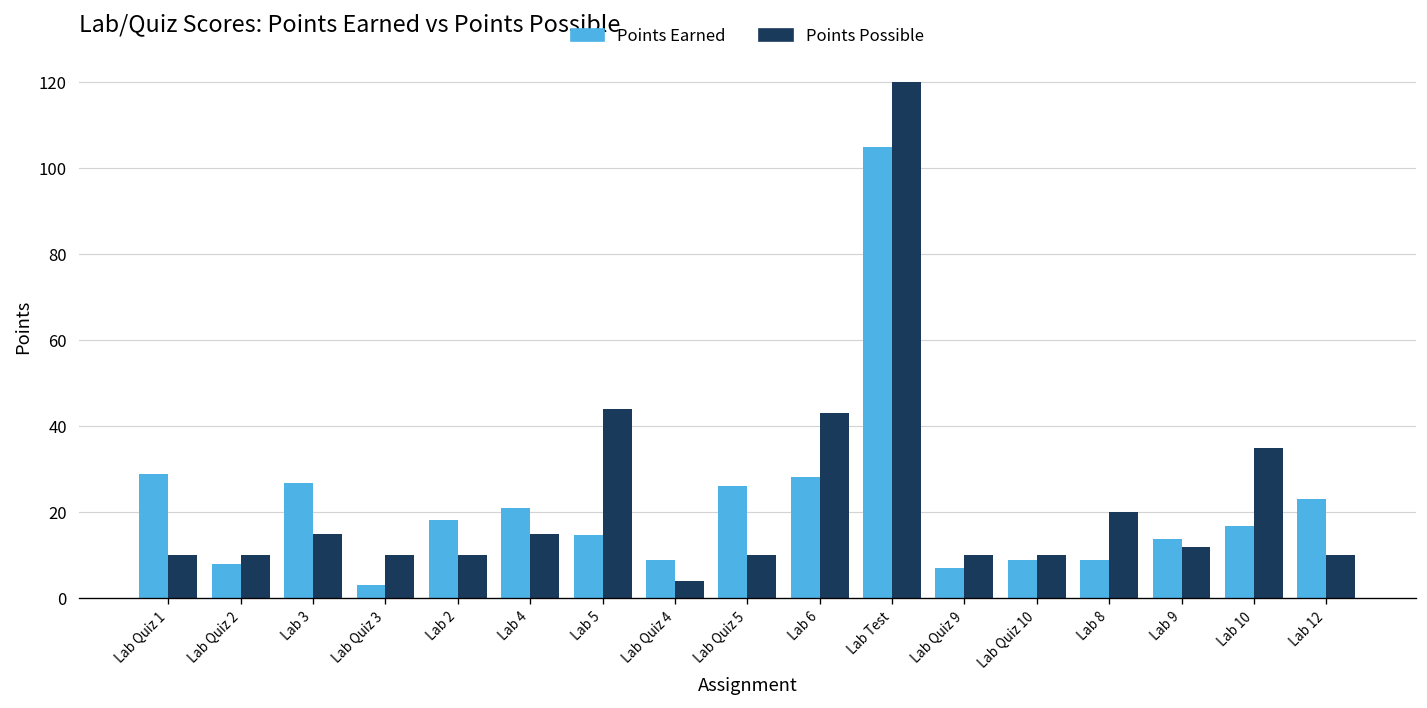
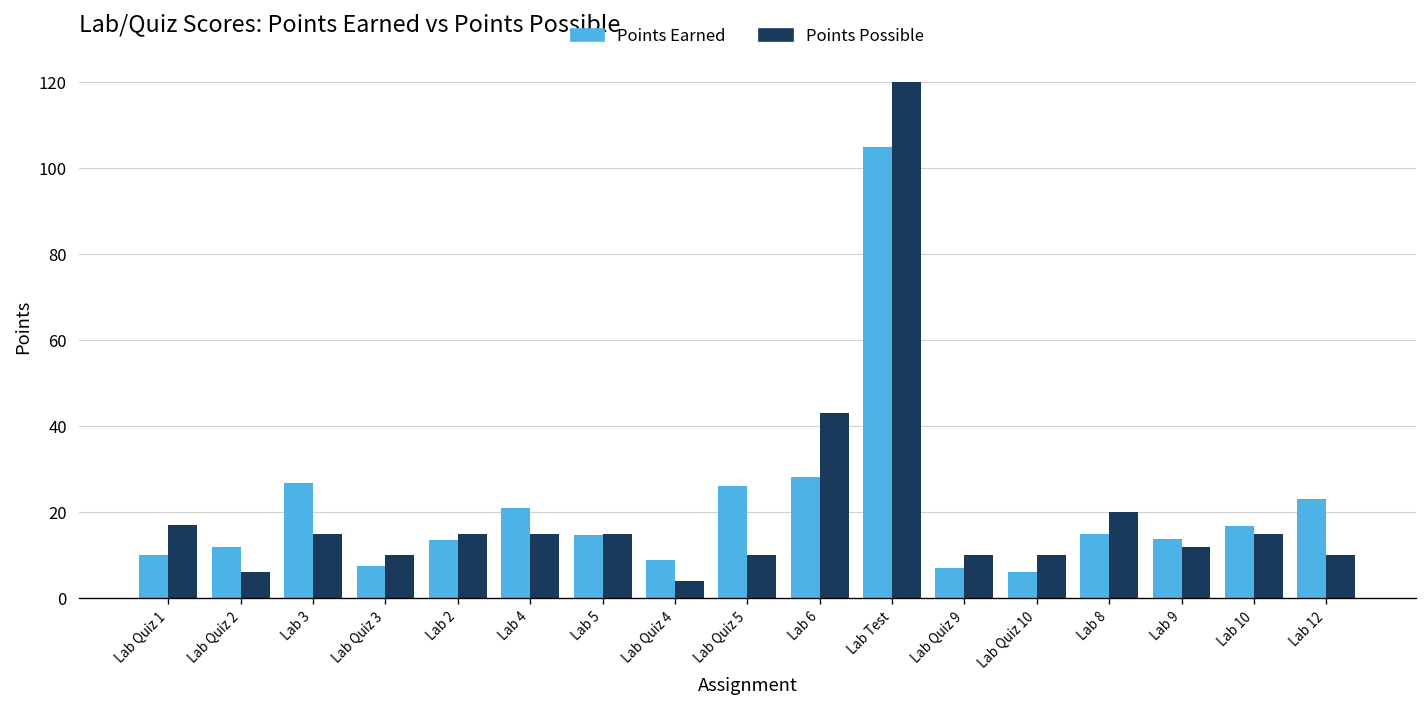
Points Earned, Lab Quiz 1: 29 -> 10
Points Possible, Lab Quiz 1: 10 -> 17
Points Earned, Lab Quiz 2: 8 -> 12
Points Possible, Lab Quiz 2: 10 -> 6
Points Earned, Lab Quiz 3: 3 -> 8
Points Earned, Lab 2: 18 -> 14
Points Possible, Lab 2: 10 -> 15
Points Possible, Lab 5: 44 -> 15
Points Earned, Lab Quiz 10: 9 -> 6
Points Earned, Lab 8: 9 -> 15
Points Possible, Lab 10: 35 -> 15
